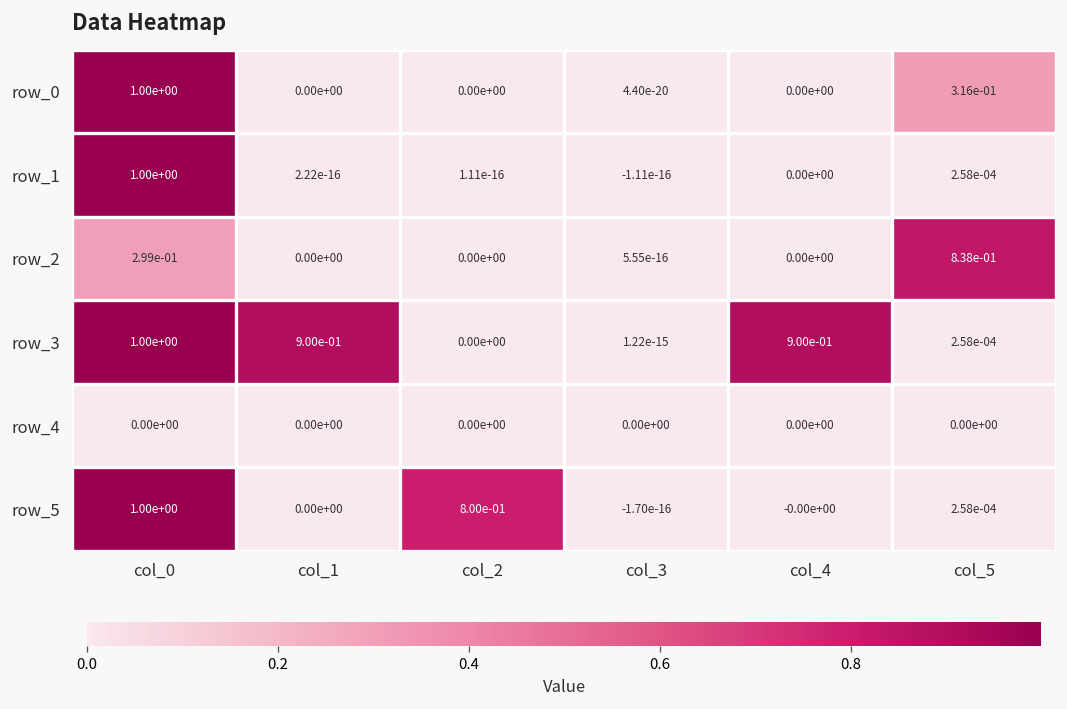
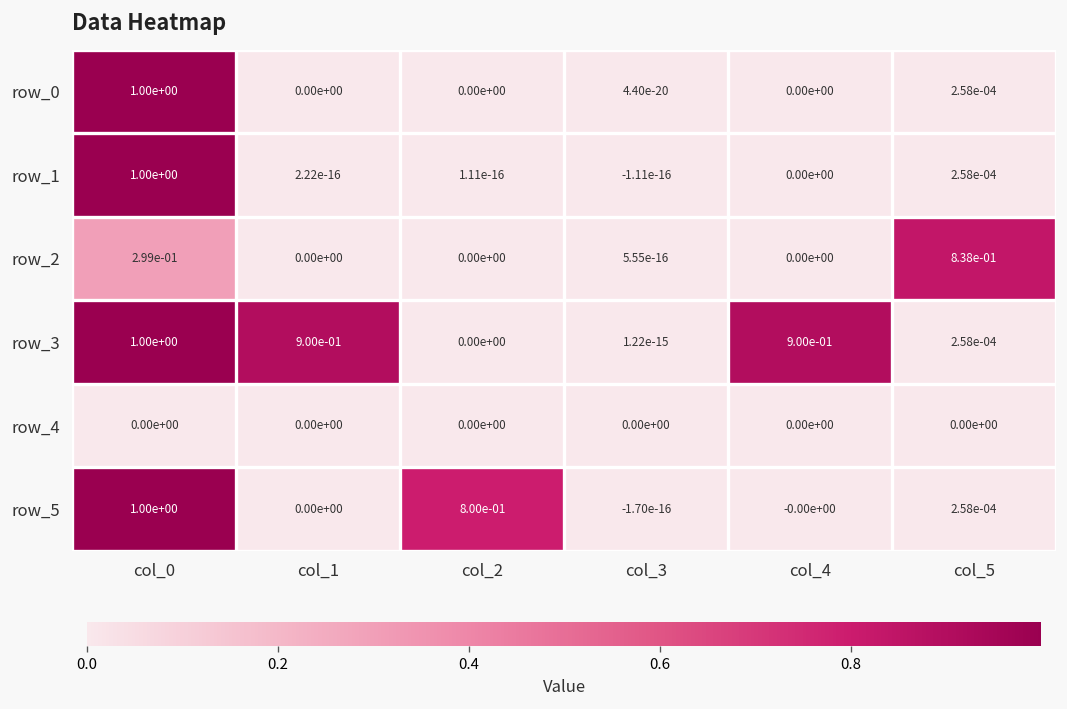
row_0, col_5: 3.16e-01 -> 2.58e-04
